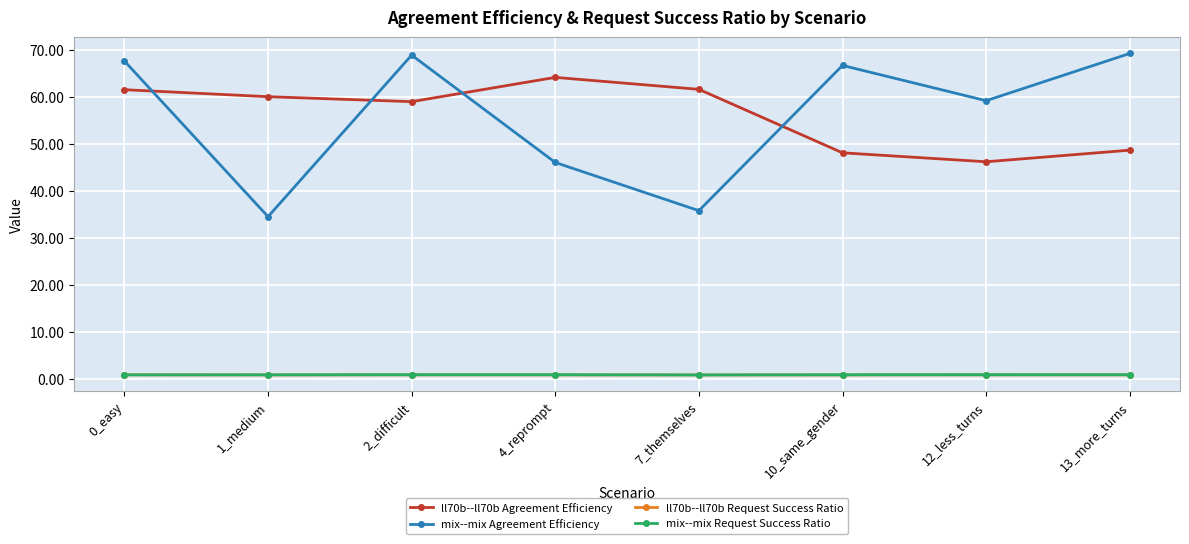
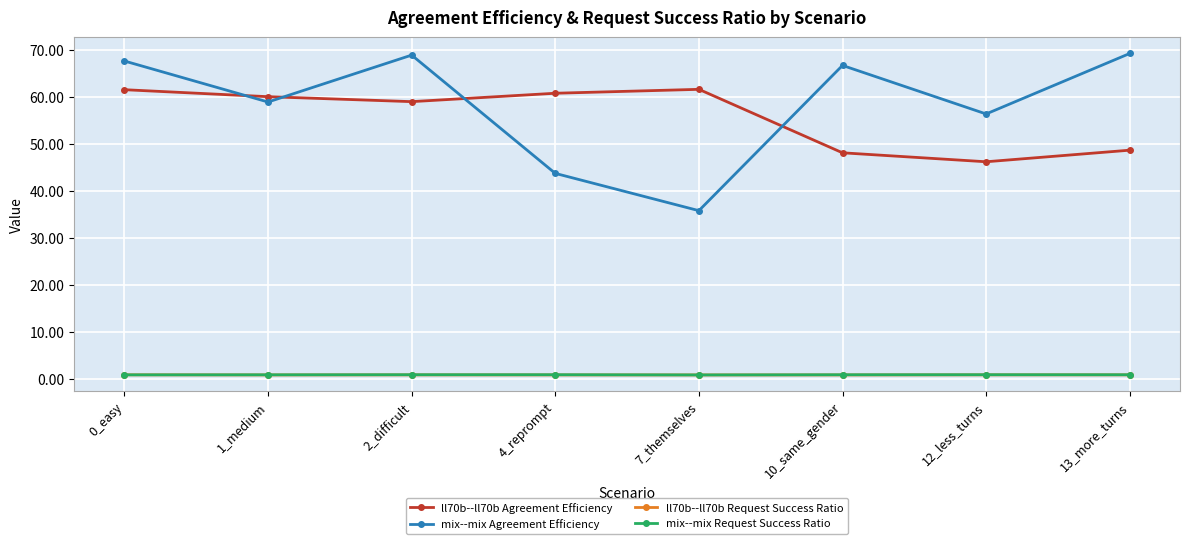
mix--mix Agreement Efficiency, 1_medium: 35 -> 59
ll70b--ll70b Agreement Efficiency, 4_reprompt: 64 -> 61
mix--mix Agreement Efficiency, 4_reprompt: 46 -> 44
mix--mix Agreement Efficiency, 12_less_turns: 59 -> 56
